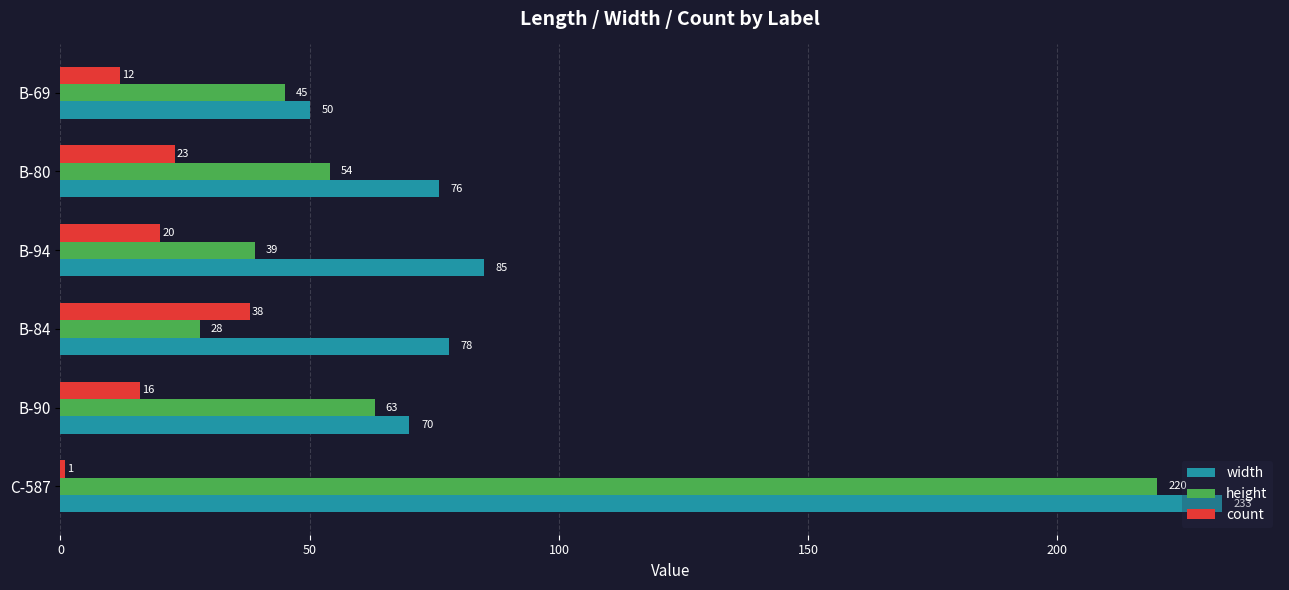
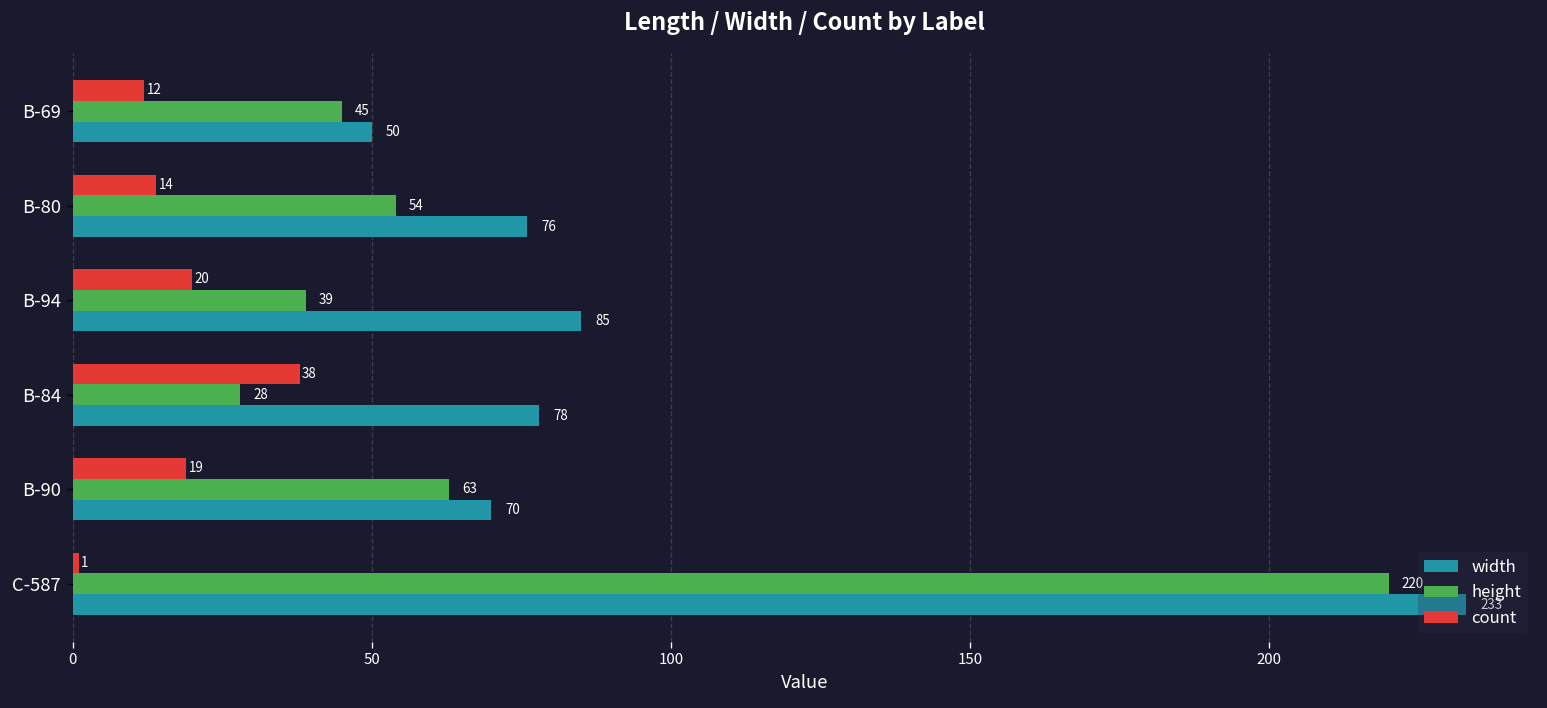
count, B-80: 23 -> 14
count, B-90: 16 -> 19
